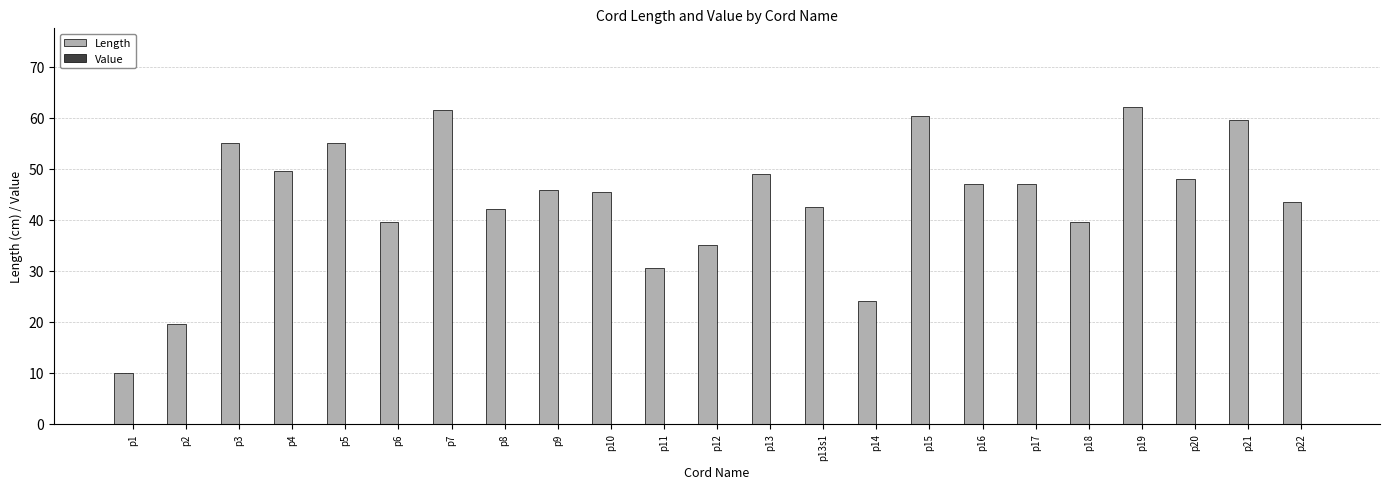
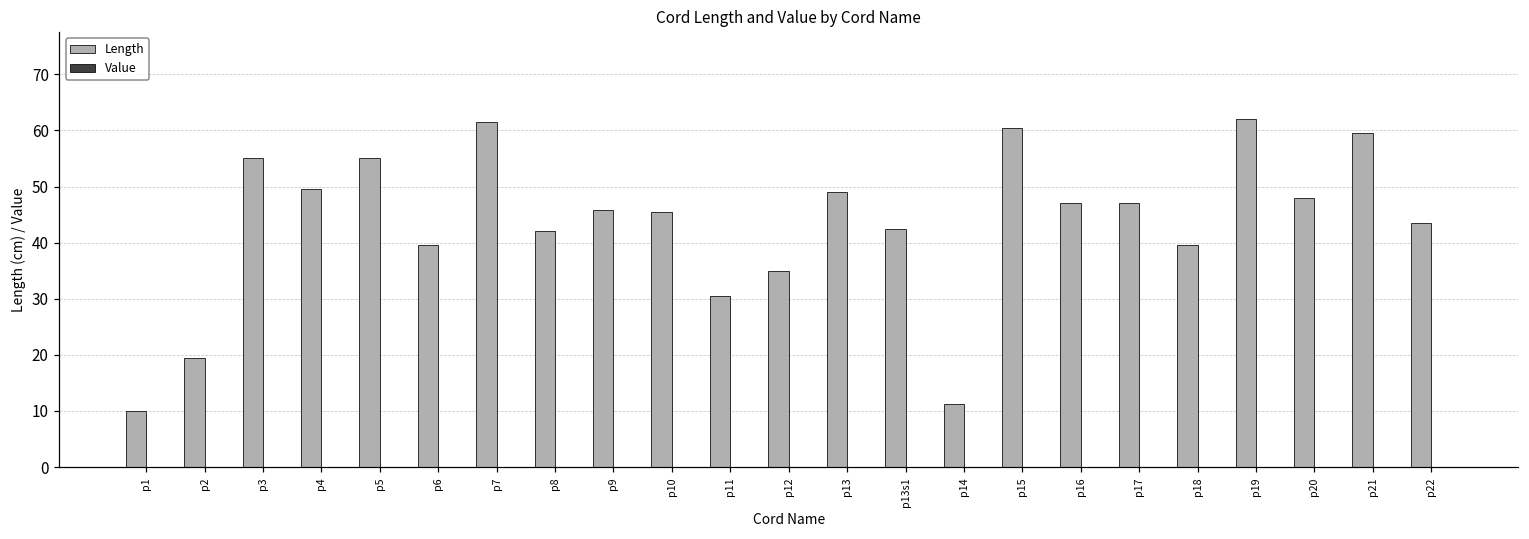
Length, p14: 24 -> 11
